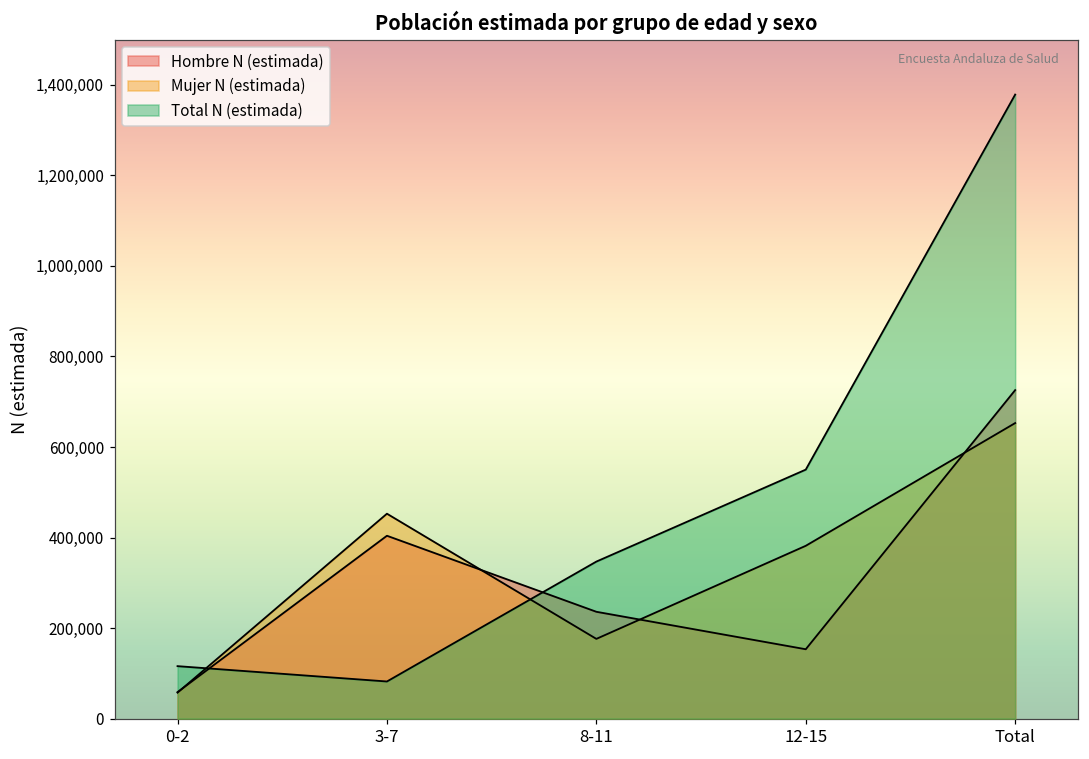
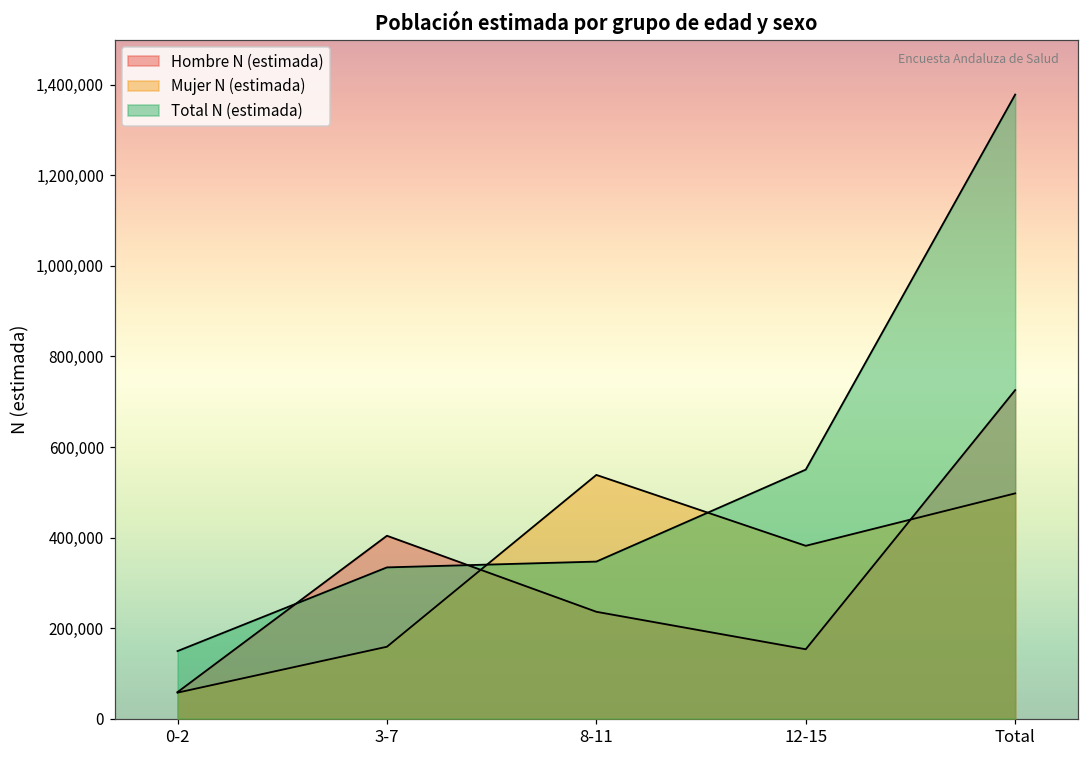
Total N (estimada), 0-2: 120,000 -> 150,000
Mujer N (estimada), 3-7: 450,000 -> 160,000
Total N (estimada), 3-7: 80,000 -> 330,000
Mujer N (estimada), 8-11: 180,000 -> 540,000
Mujer N (estimada), Total: 650,000 -> 500,000
